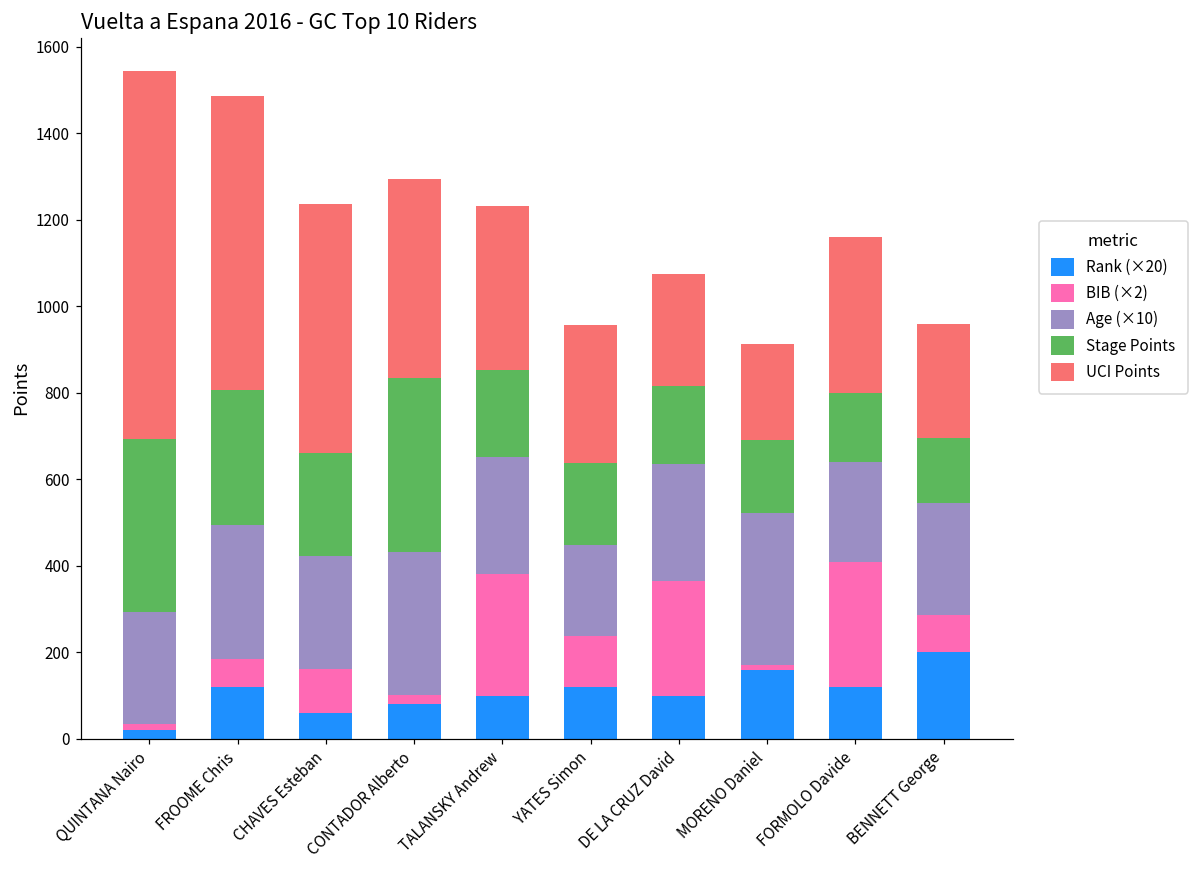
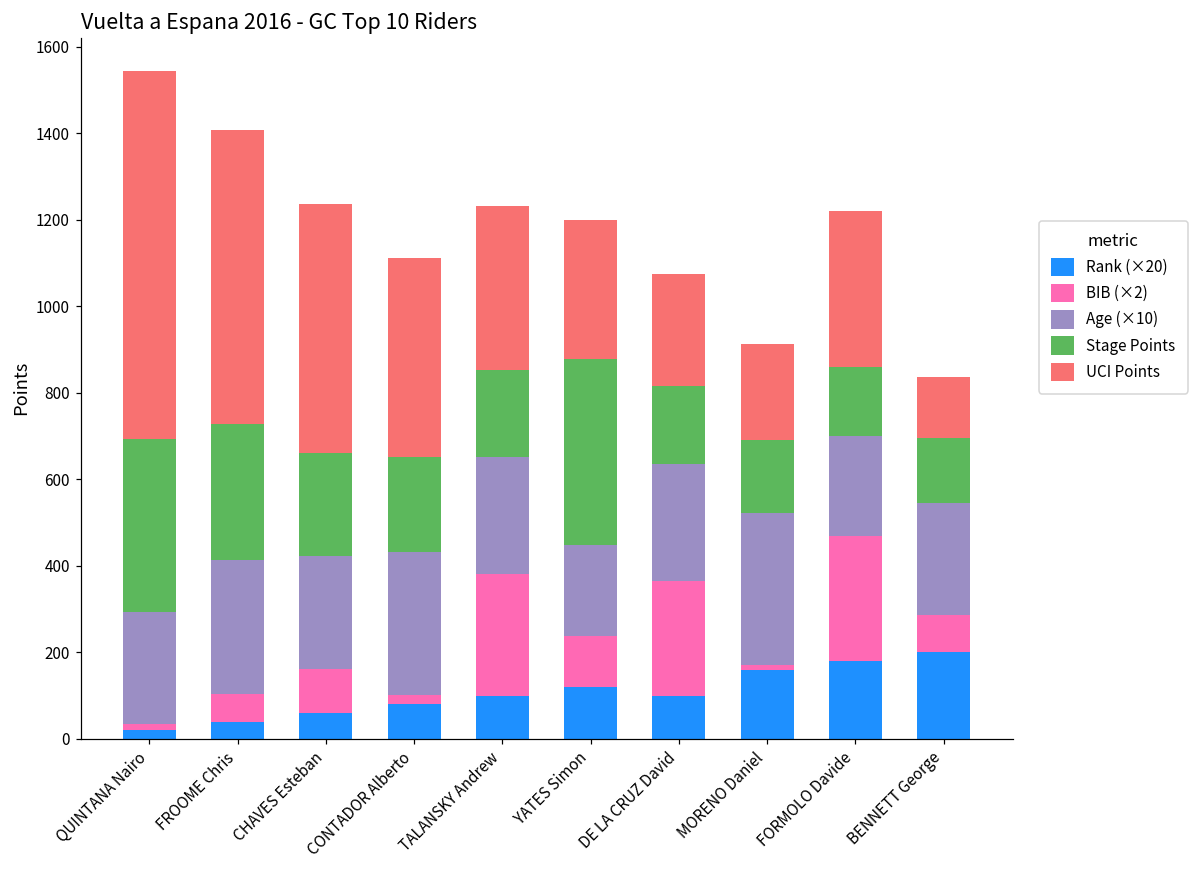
Rank (×20), FROOME Chris: 120 -> 40
Stage Points, CONTADOR Alberto: 400 -> 220
Stage Points, YATES Simon: 190 -> 430
Rank (×20), FORMOLO Davide: 120 -> 180
UCI Points, BENNETT George: 260 -> 140
